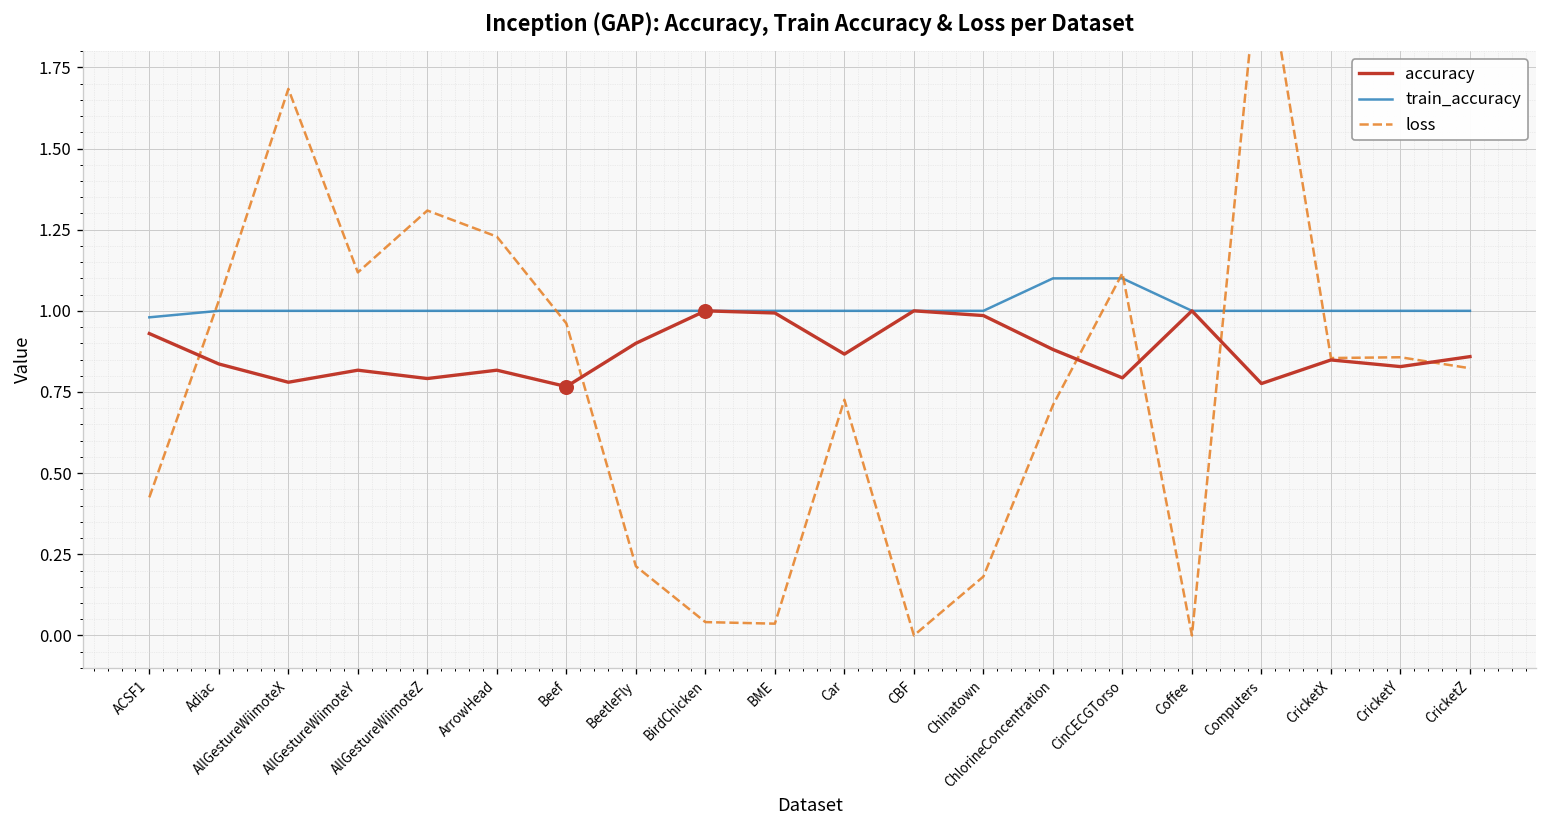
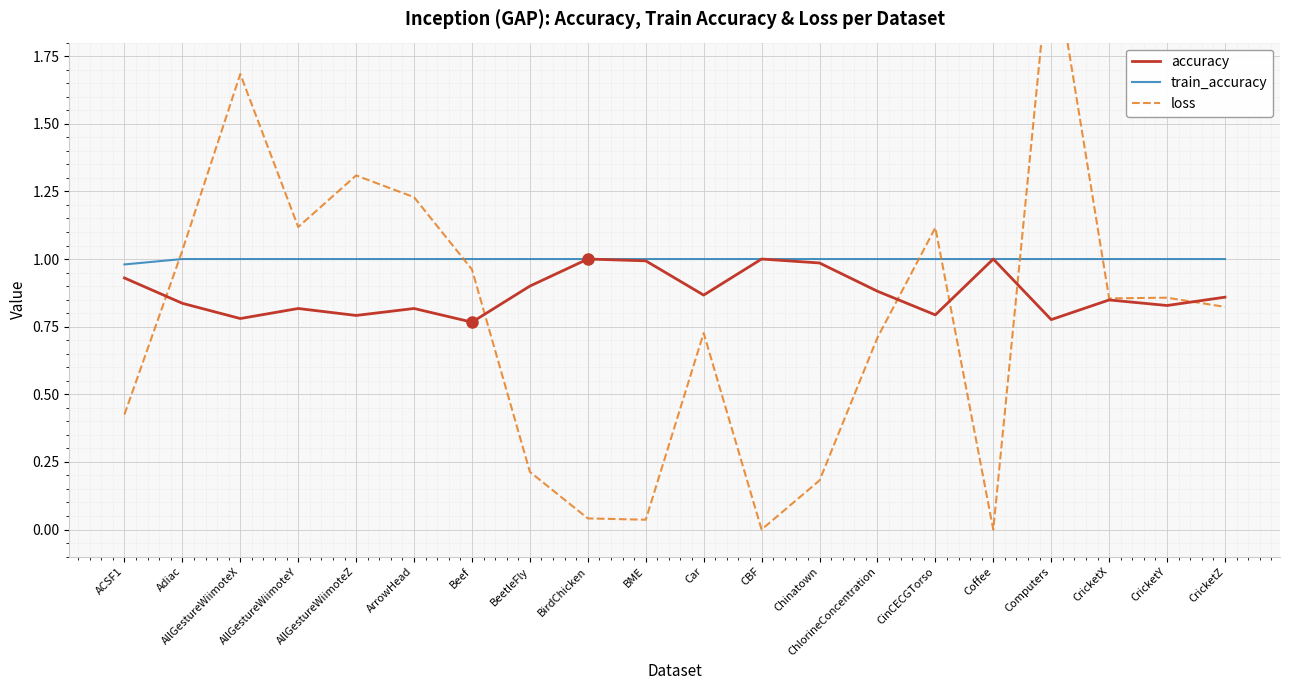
train_accuracy, ChlorineConcentration: 1.1 -> 1.0
train_accuracy, CinCECGTorso: 1.1 -> 1.0
